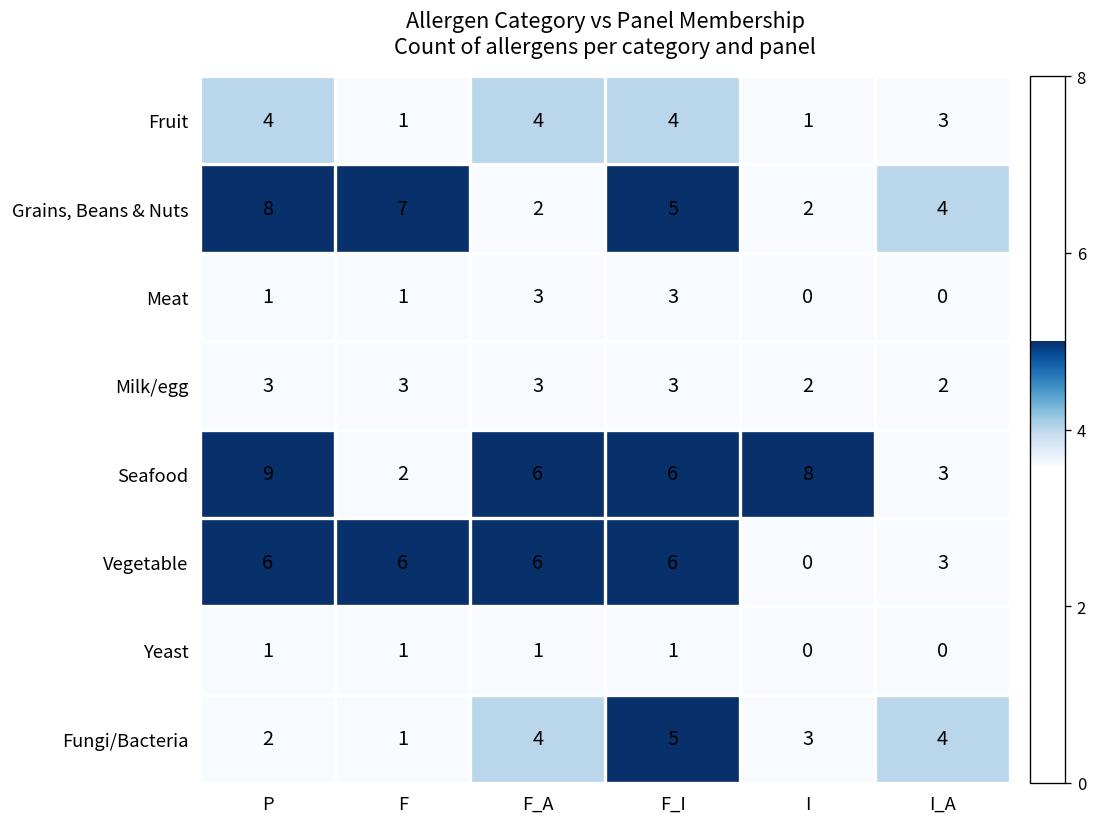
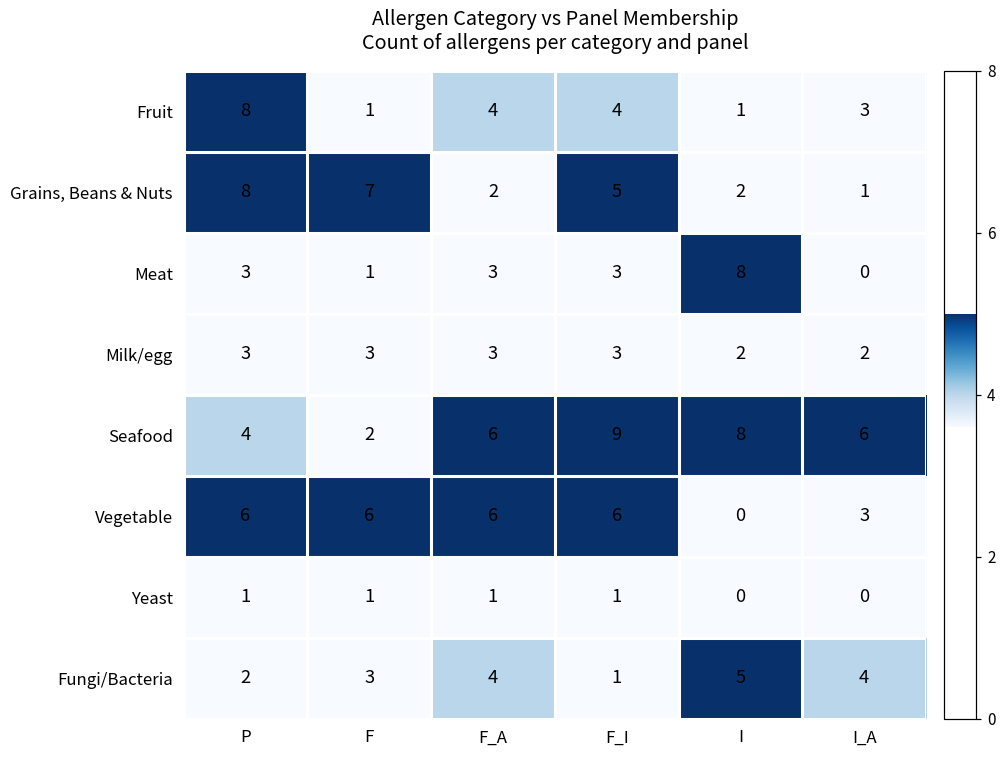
Fruit, P: 4 -> 8
Grains, Beans & Nuts, I_A: 4 -> 1
Meat, P: 1 -> 3
Meat, I: 0 -> 8
Seafood, P: 9 -> 4
Seafood, F_I: 6 -> 9
Seafood, I_A: 3 -> 6
Fungi/Bacteria, F: 1 -> 3
Fungi/Bacteria, F_I: 5 -> 1
Fungi/Bacteria, I: 3 -> 5
